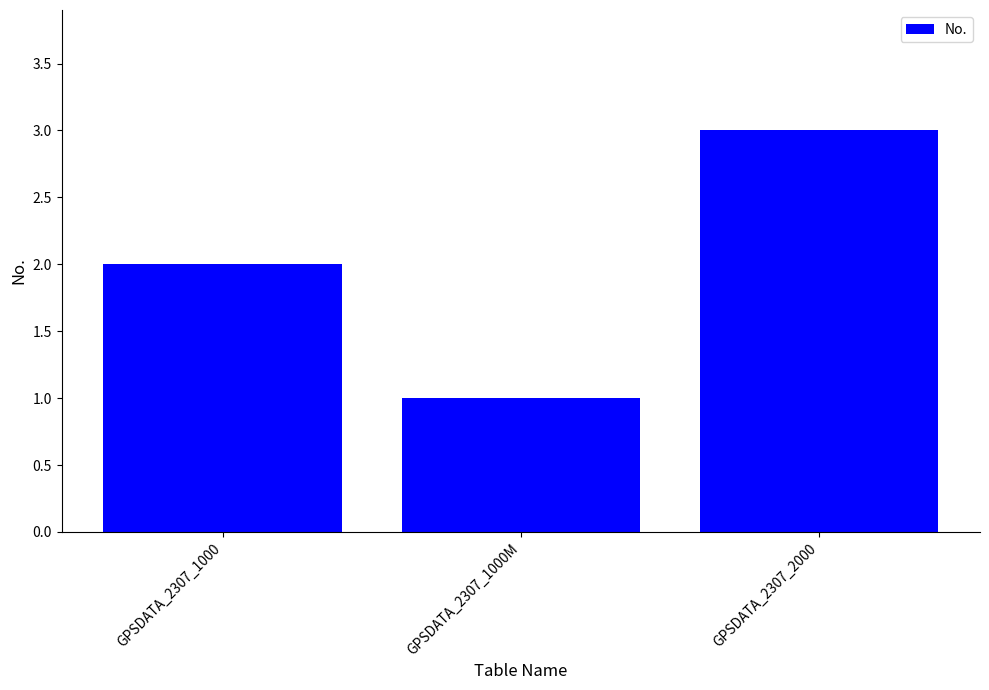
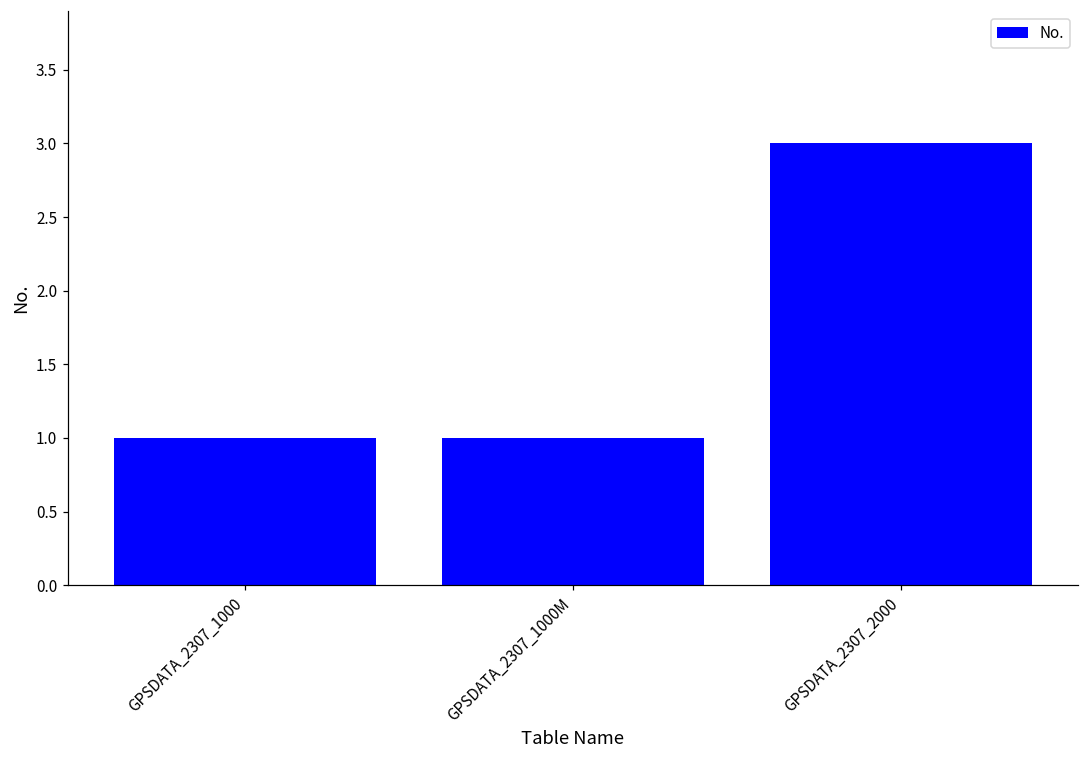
GPSDATA_2307_1000: 2 -> 1
